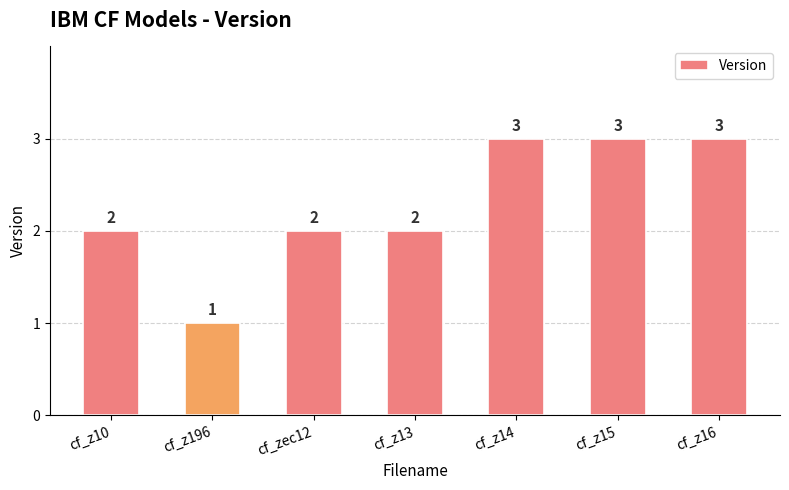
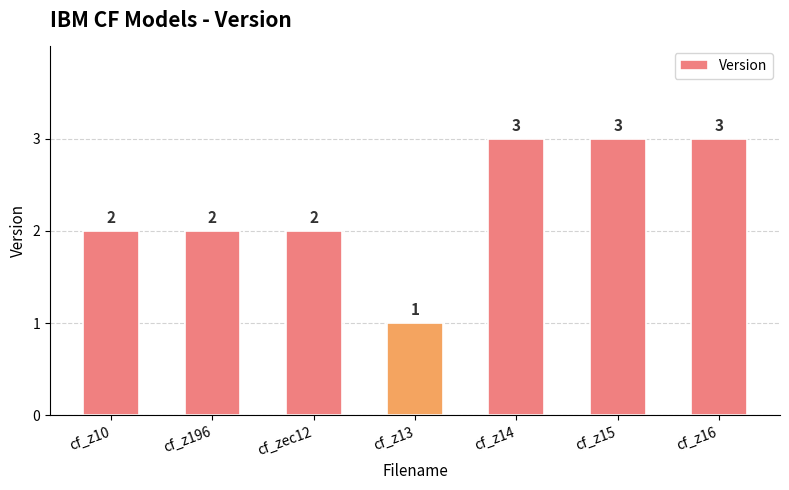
cf_z196: 1 -> 2
cf_z13: 2 -> 1
